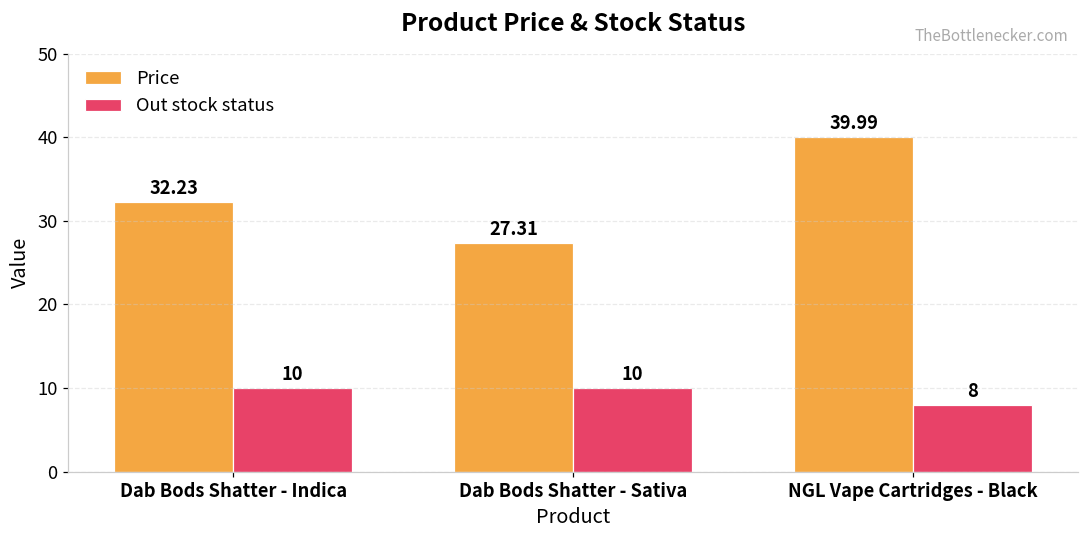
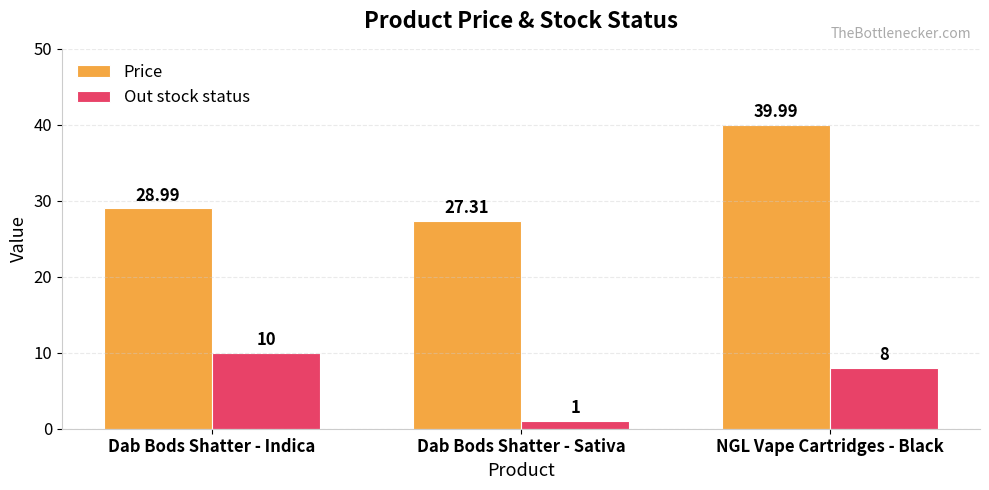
Price, Dab Bods Shatter - Indica: 32.23 -> 28.99
Out stock status, Dab Bods Shatter - Sativa: 10 -> 1
